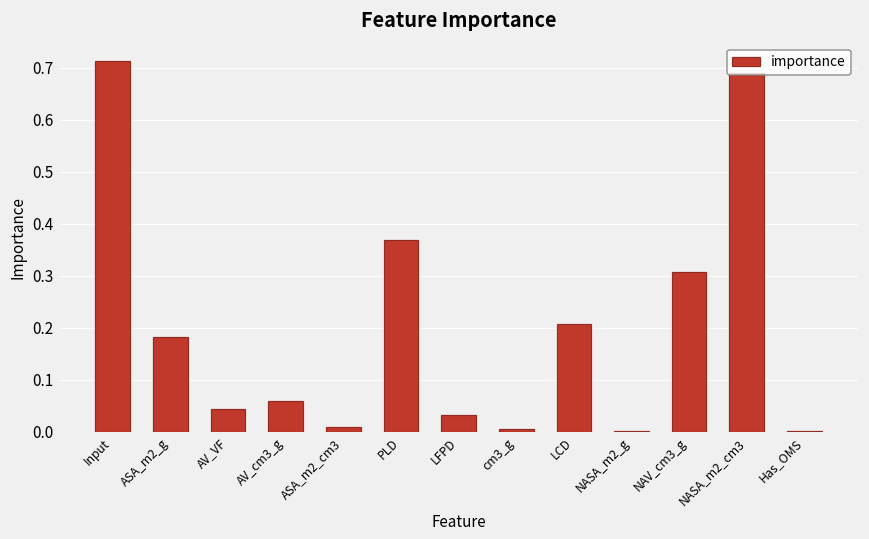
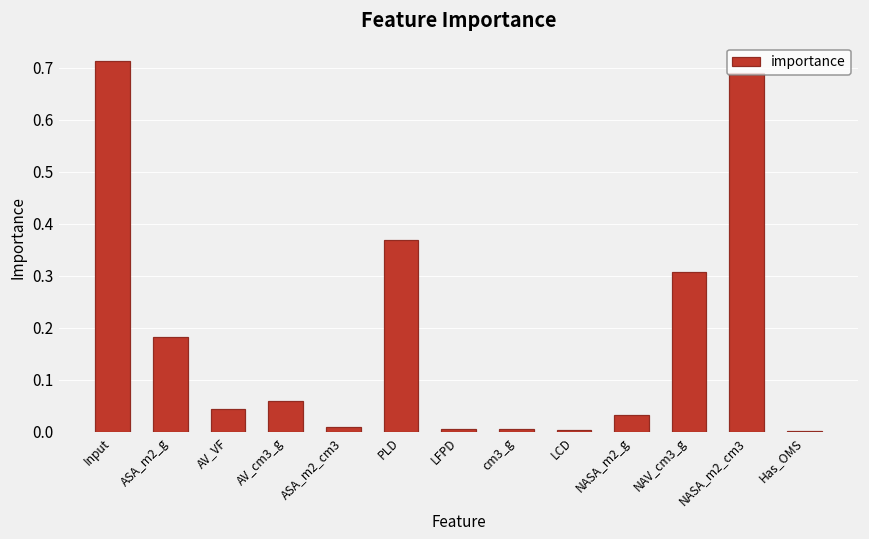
LFPD: 0.03 -> 0.01
LCD: 0.21 -> 0.00
NASA_m2_g: 0.00 -> 0.03
